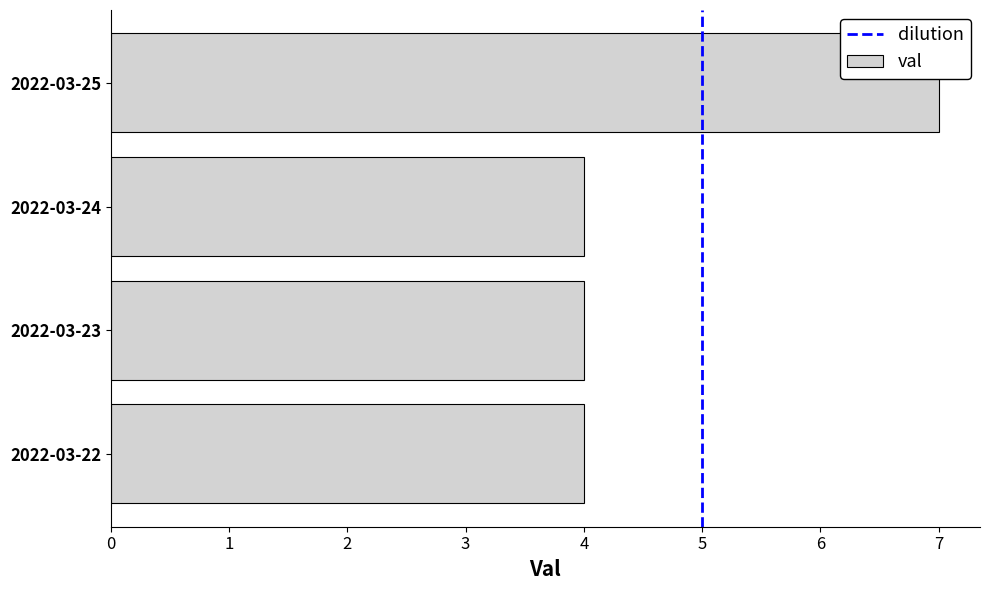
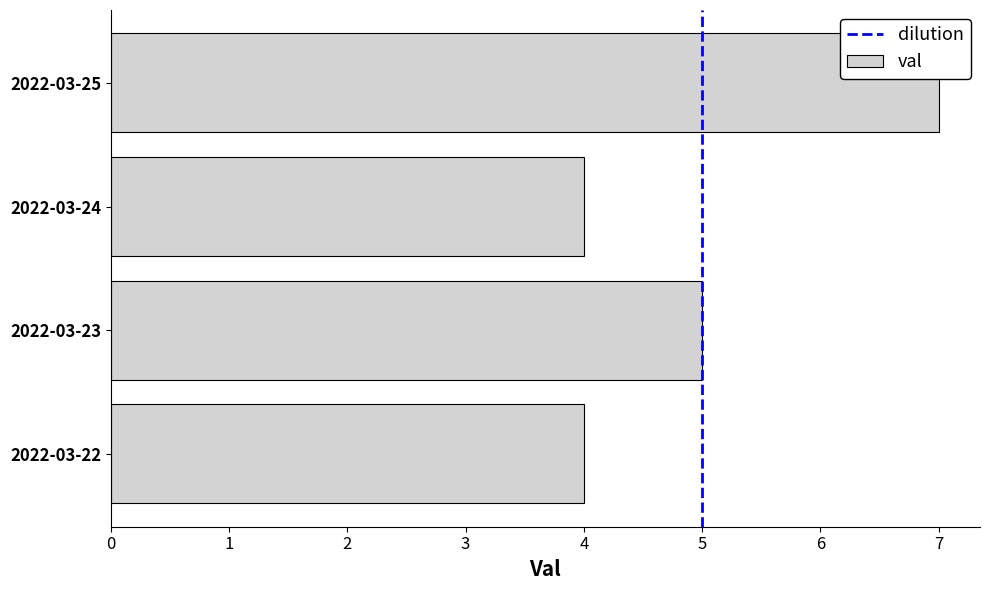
2022-03-23: 4 -> 5
